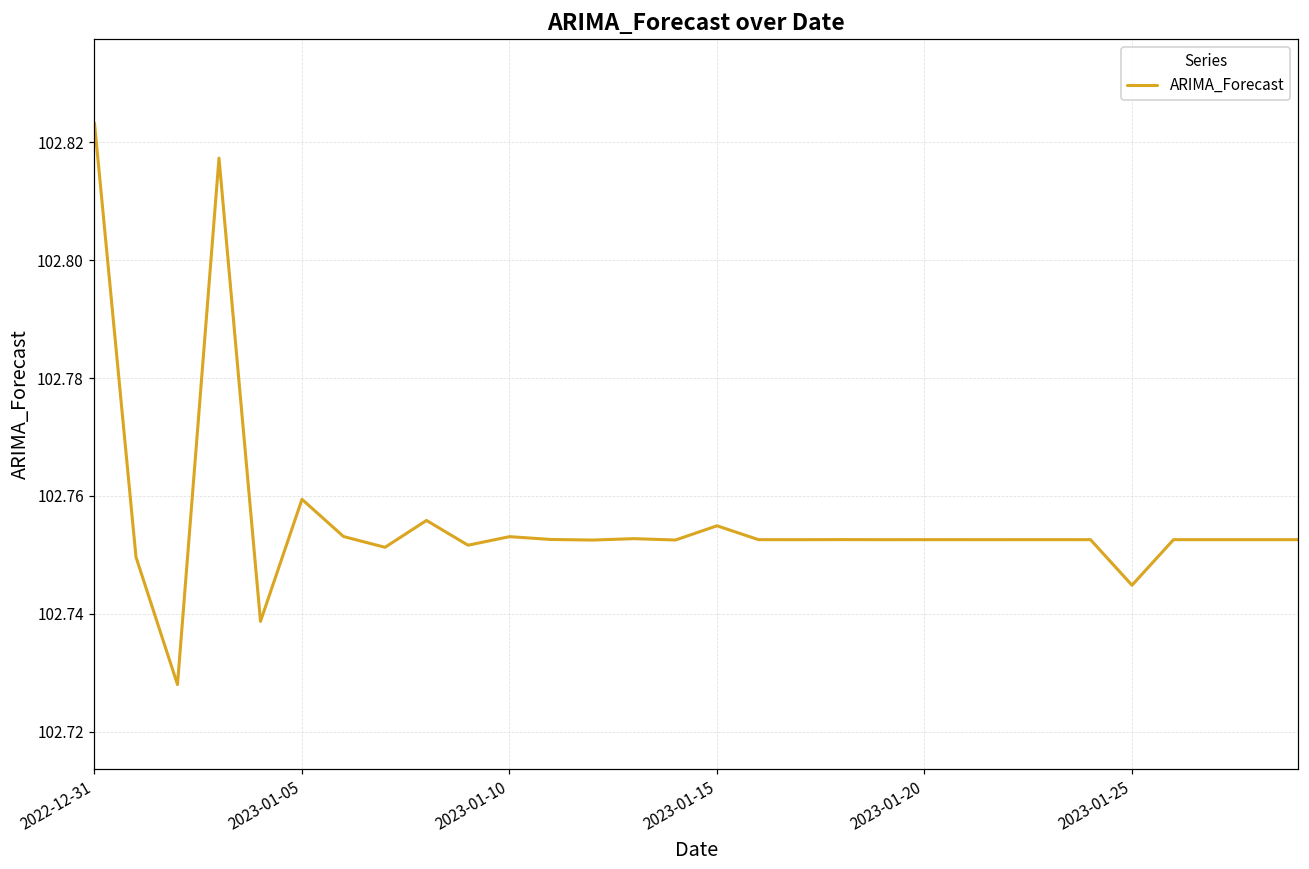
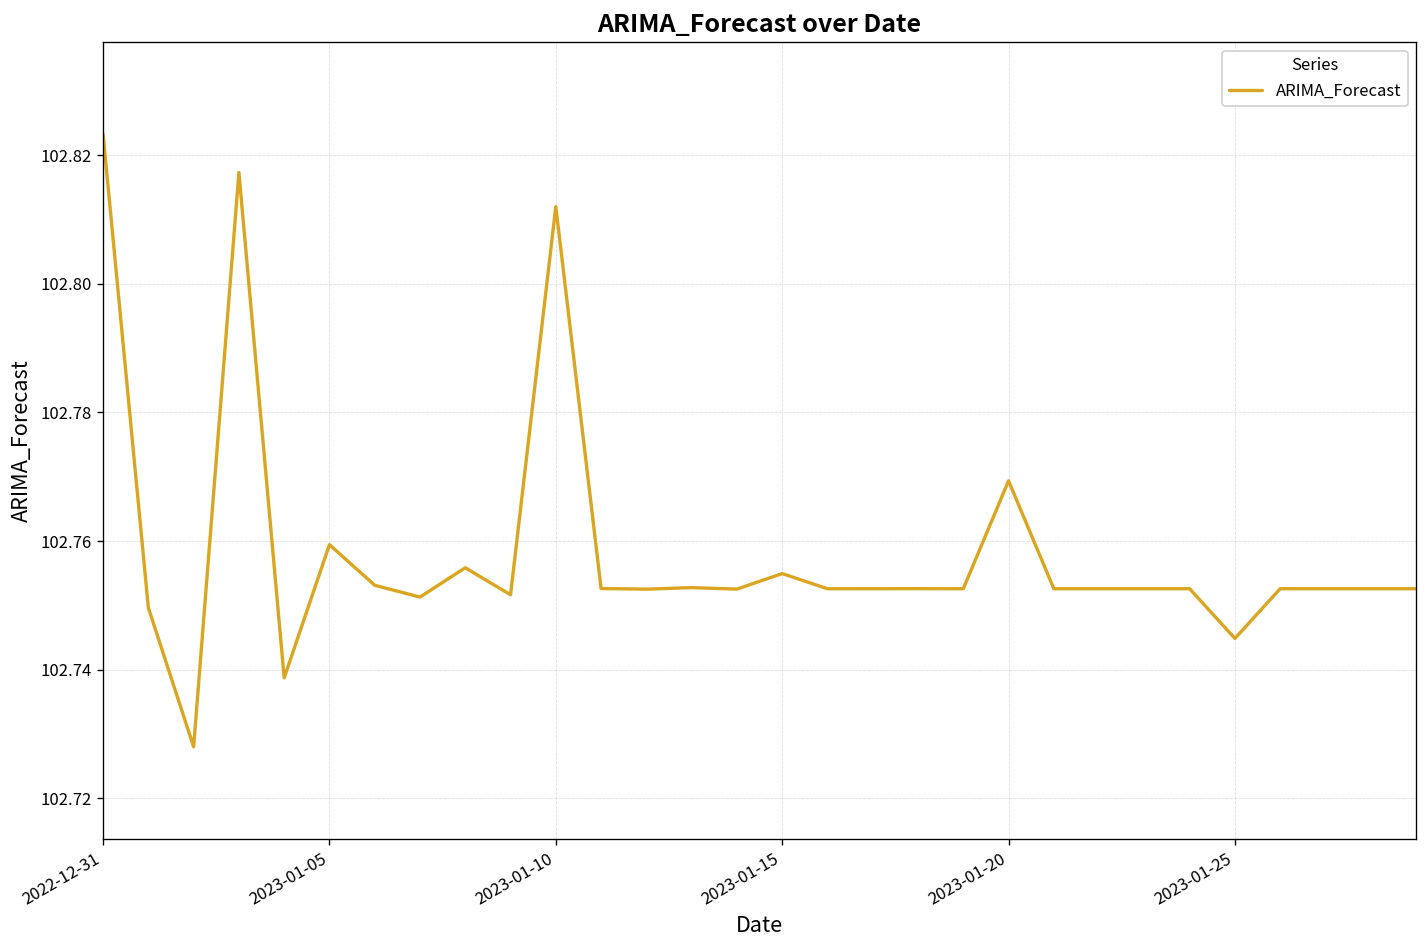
2023-01-10: 102.753 -> 102.812
2023-01-20: 102.753 -> 102.769
